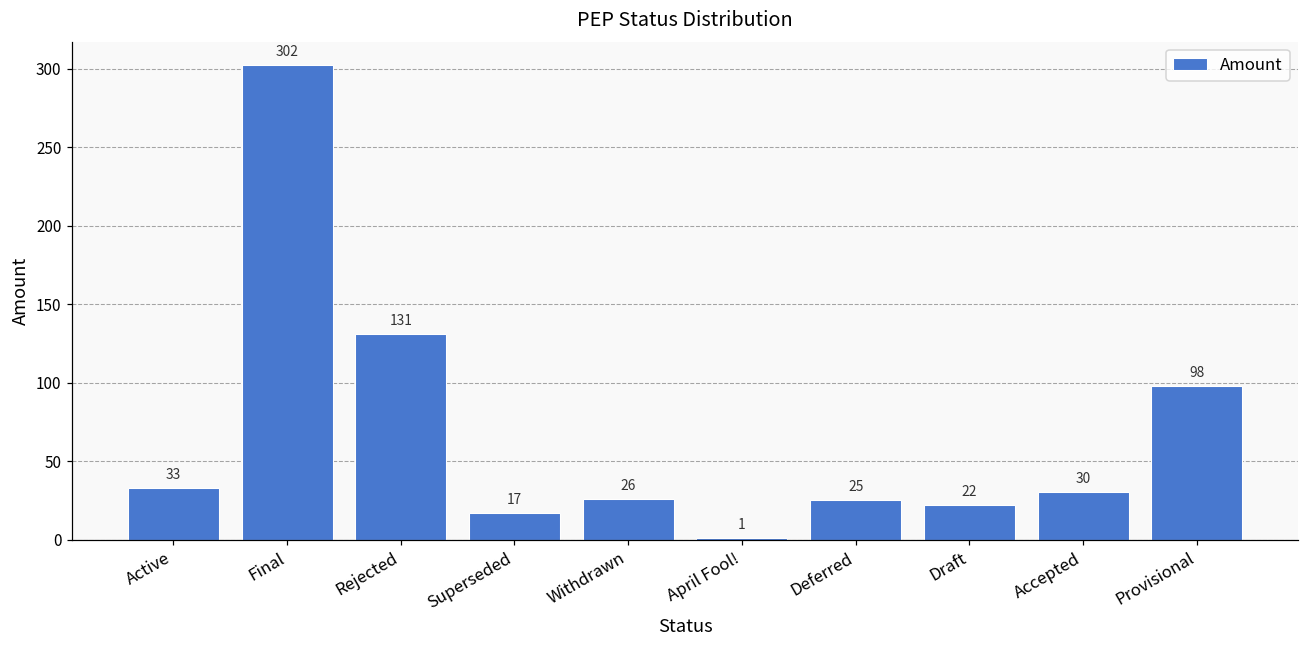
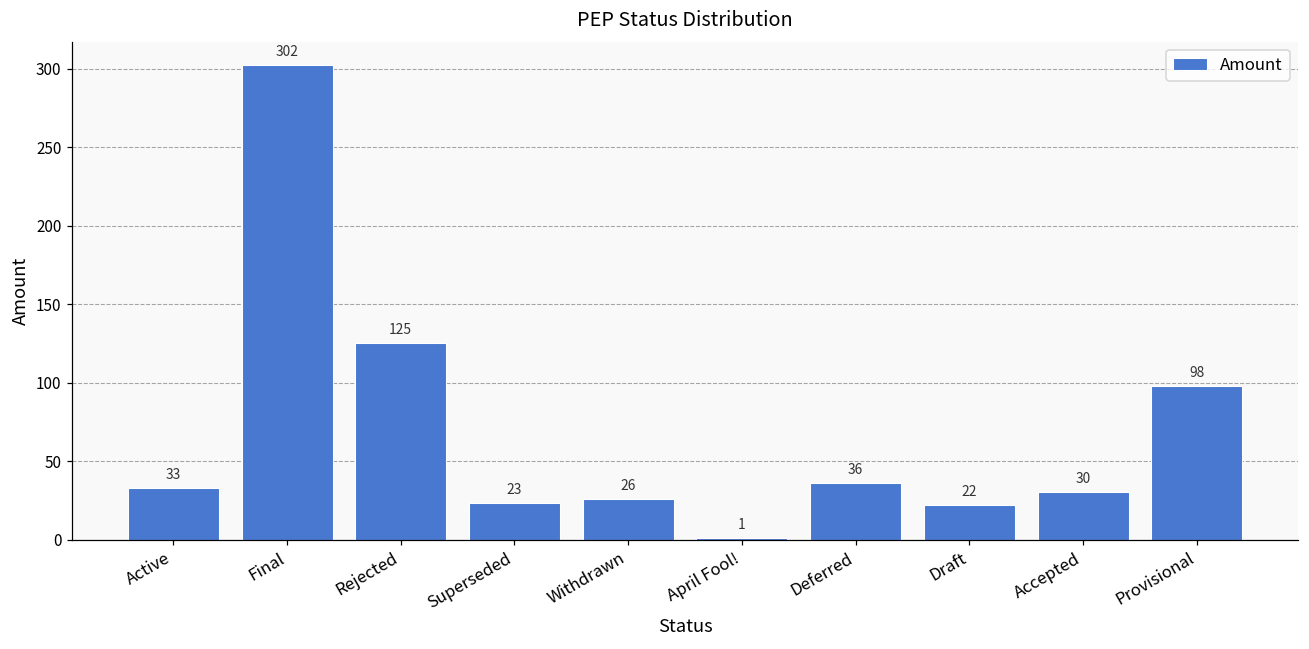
Rejected: 131 -> 125
Superseded: 17 -> 23
Deferred: 25 -> 36
